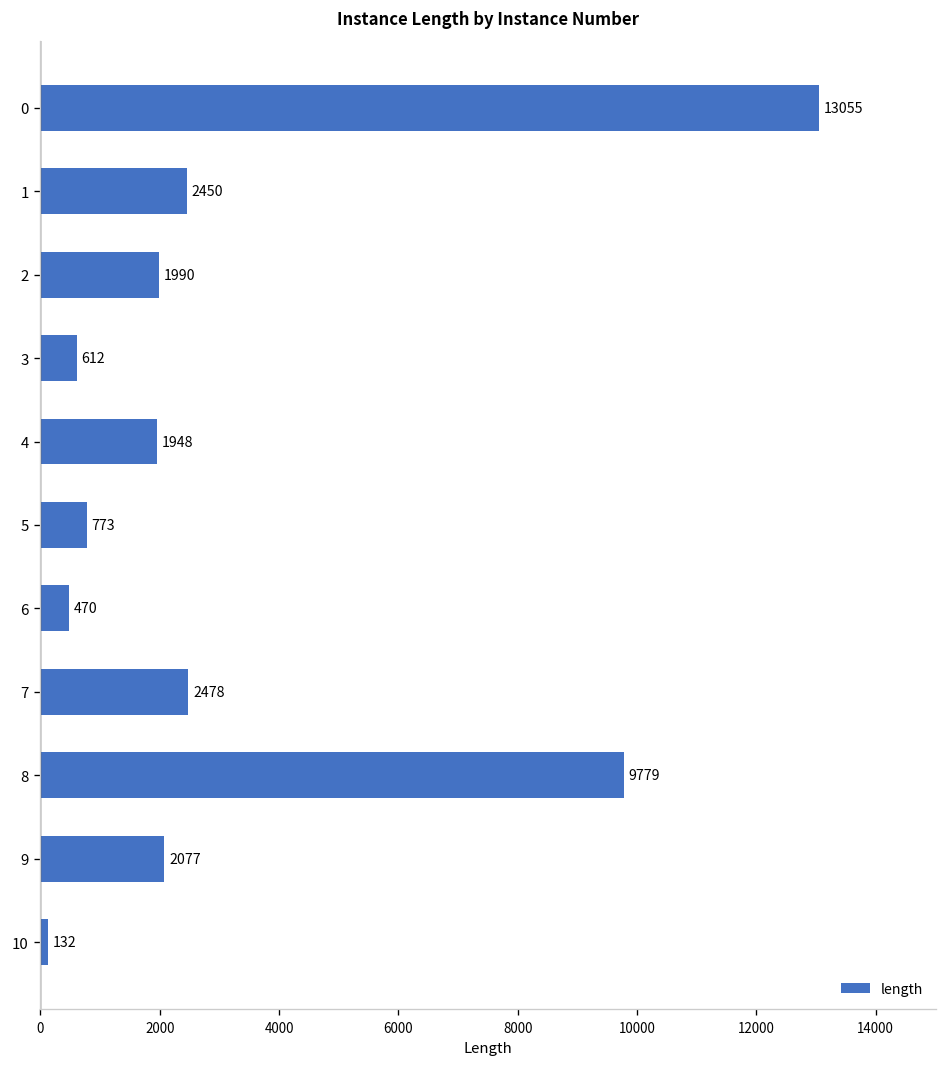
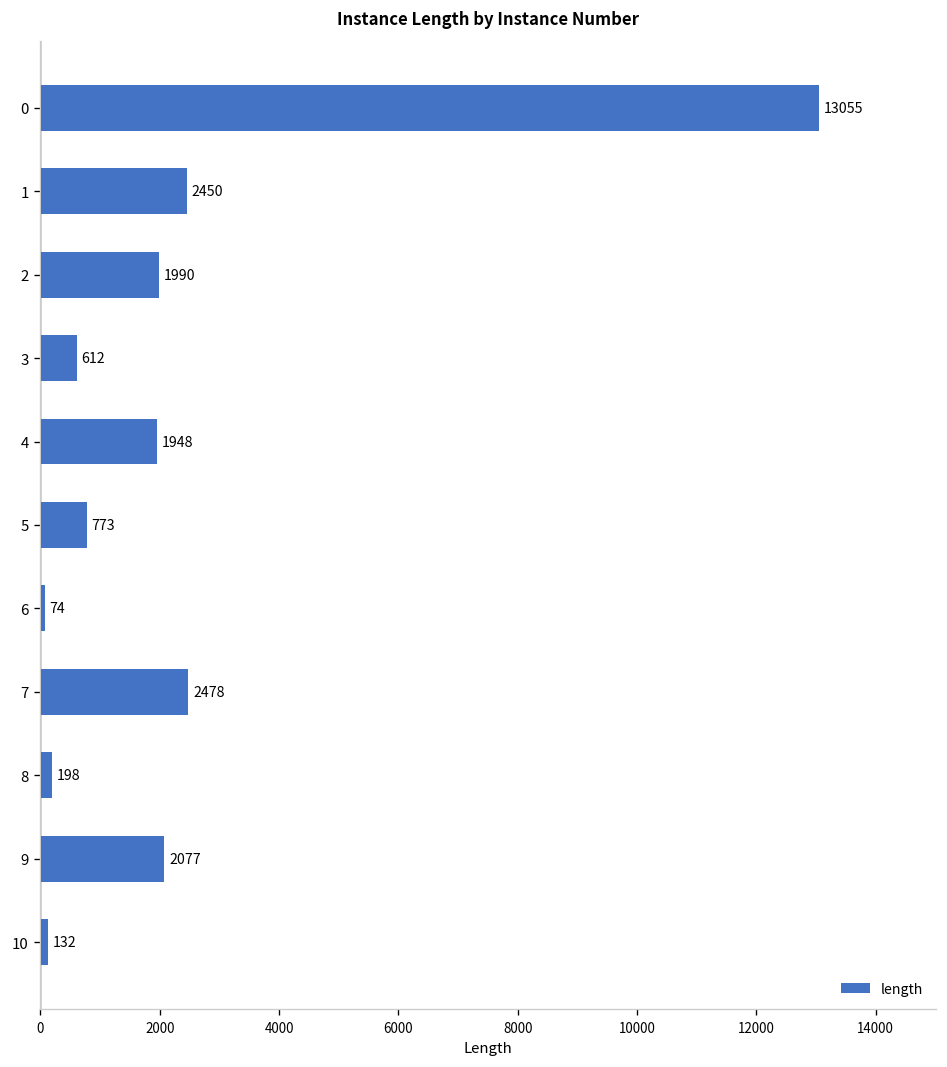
6: 470 -> 74
8: 9779 -> 198
